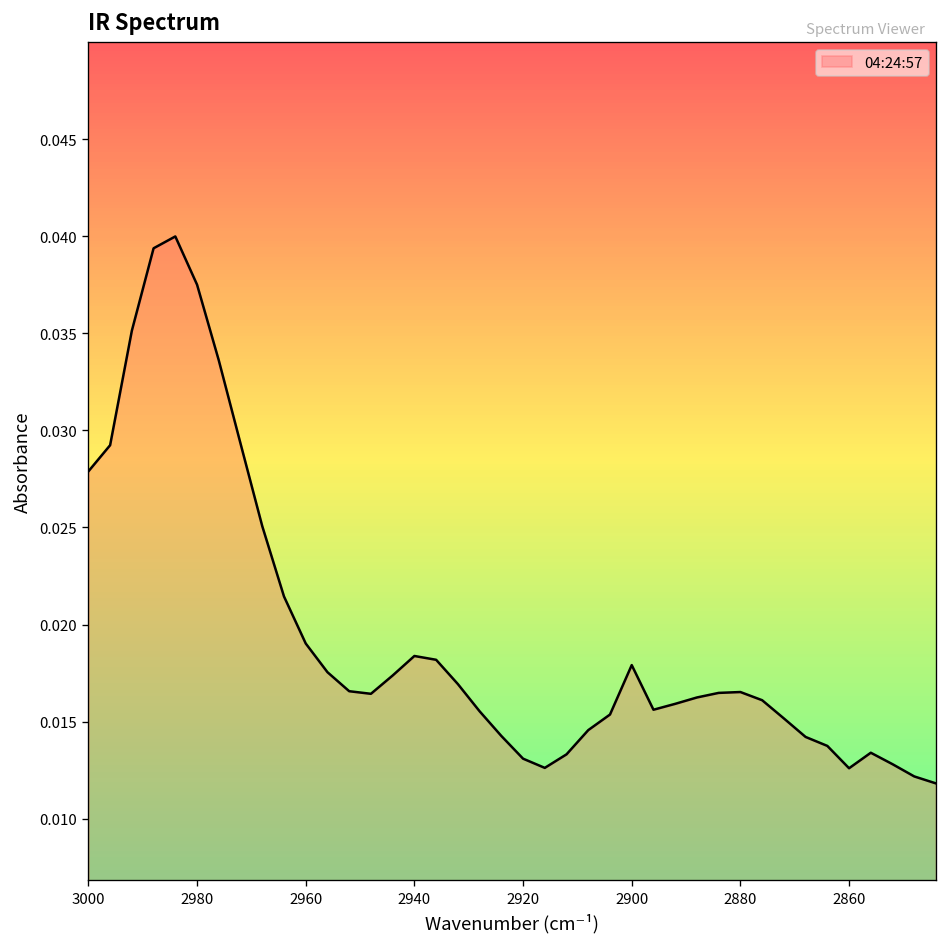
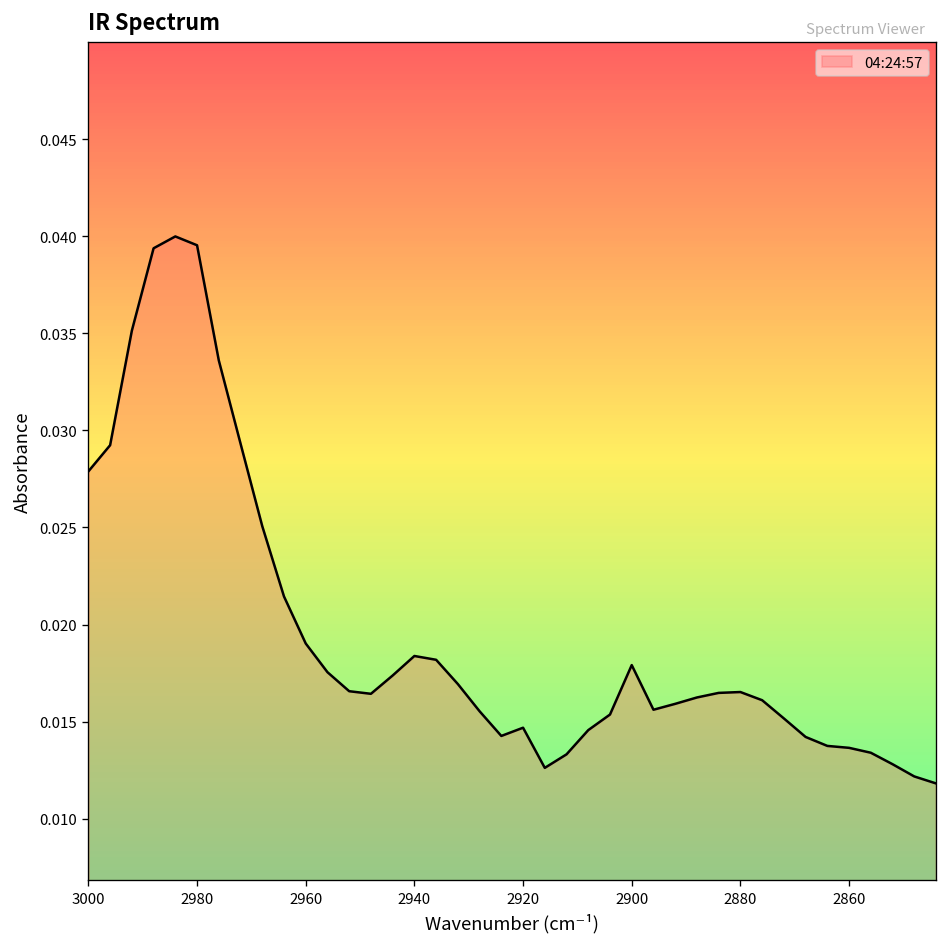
2980: 0.0375 -> 0.0395
2920: 0.0131 -> 0.0147
2860: 0.0126 -> 0.0136
